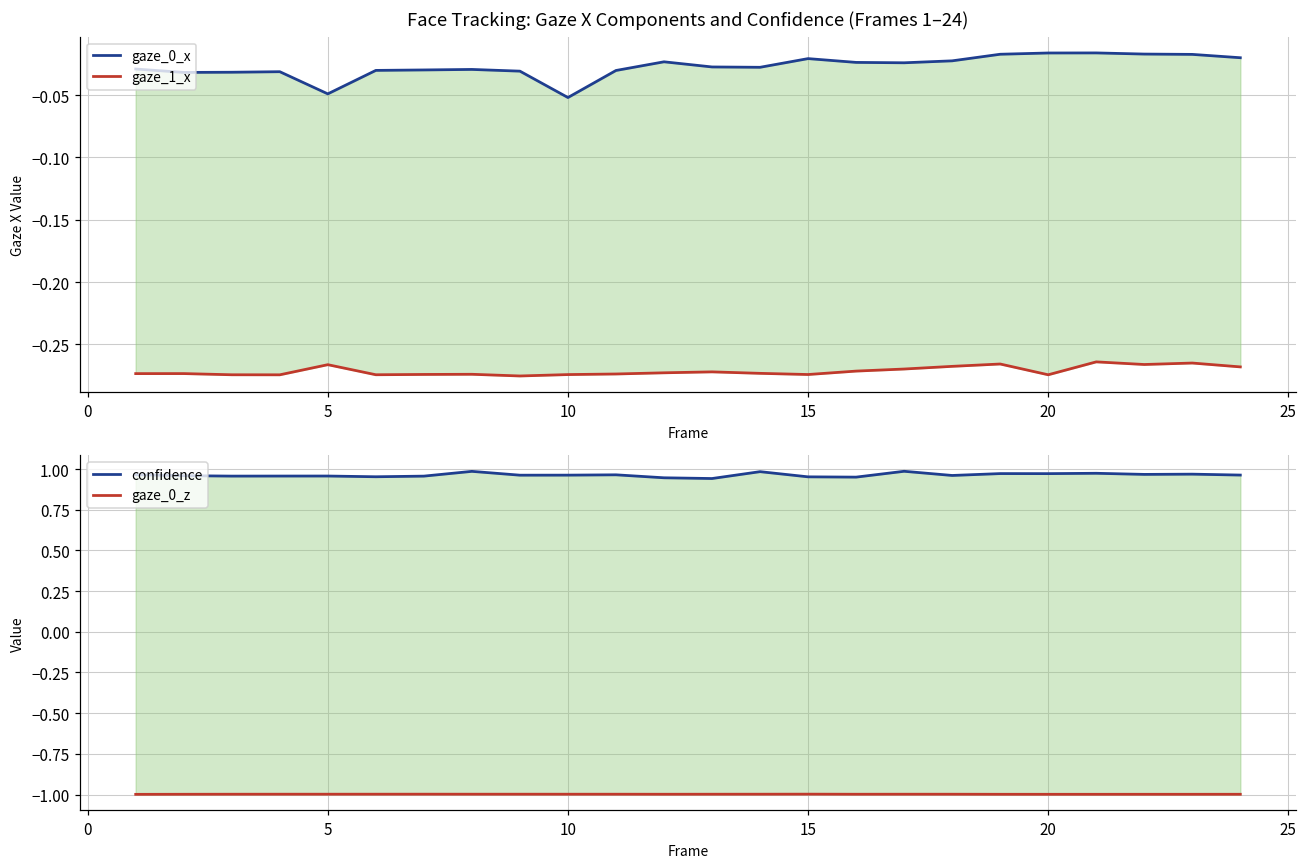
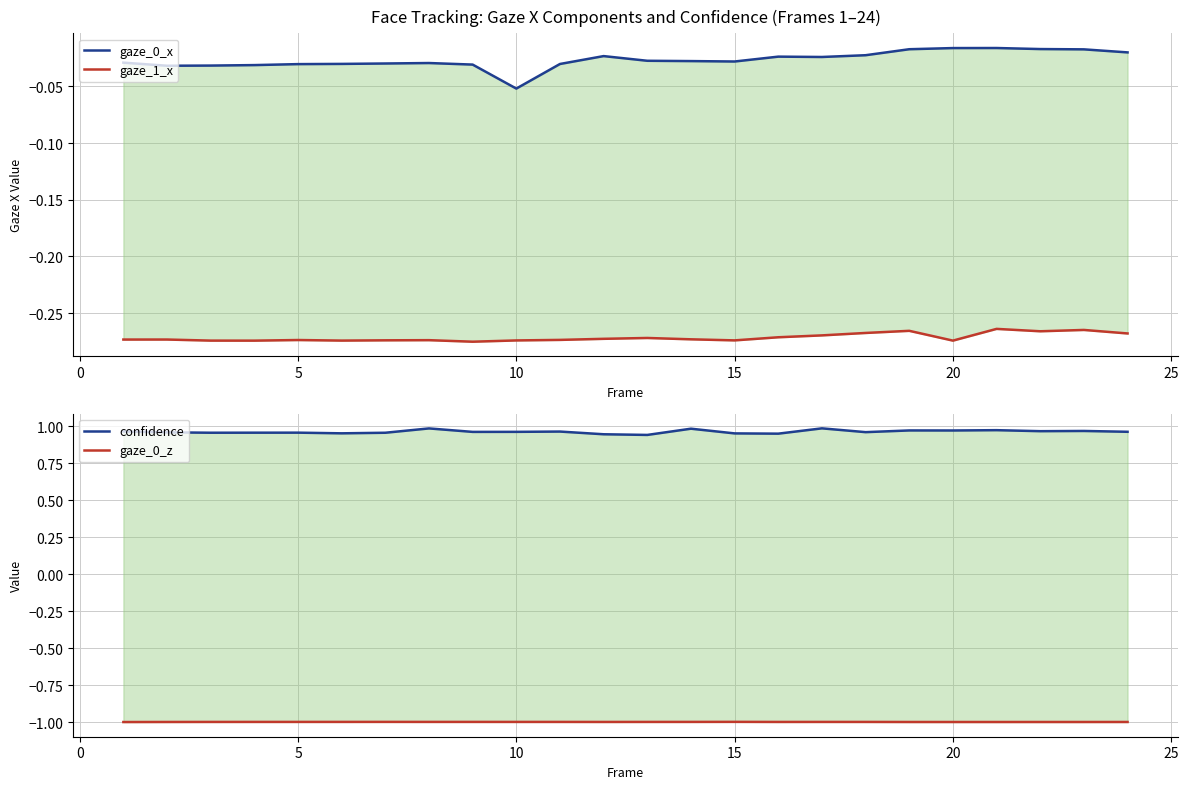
Face Tracking: Gaze X Components and Confidence (Frames 1–24), gaze_0_x, 5: -0.049 -> -0.030
Face Tracking: Gaze X Components and Confidence (Frames 1–24), gaze_1_x, 5: -0.266 -> -0.274
Face Tracking: Gaze X Components and Confidence (Frames 1–24), gaze_0_x, 15: -0.021 -> -0.028
